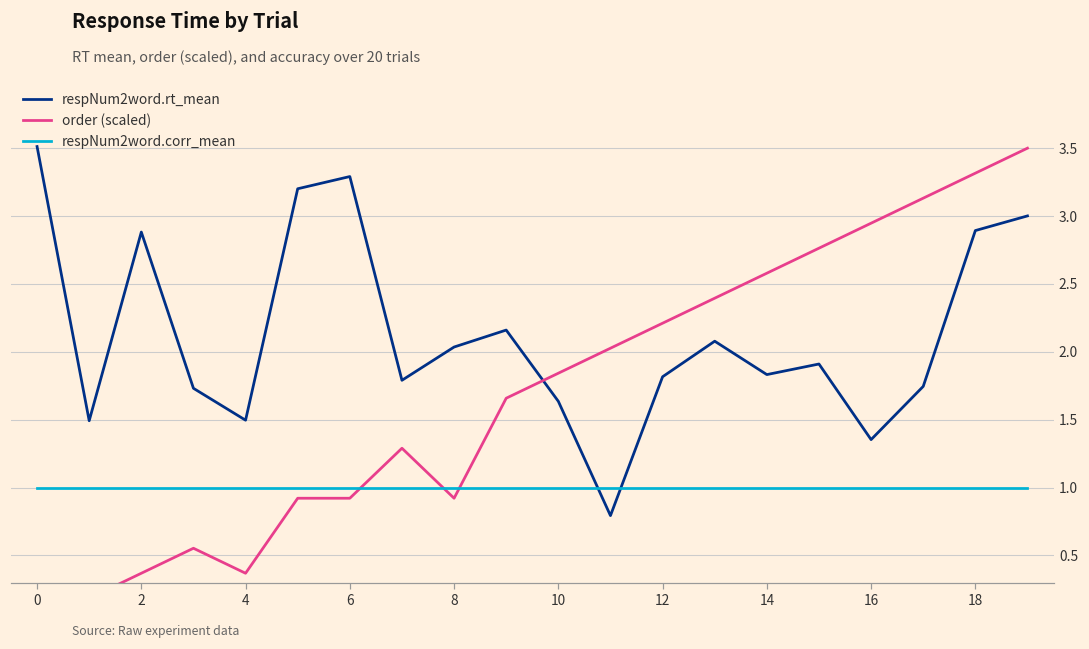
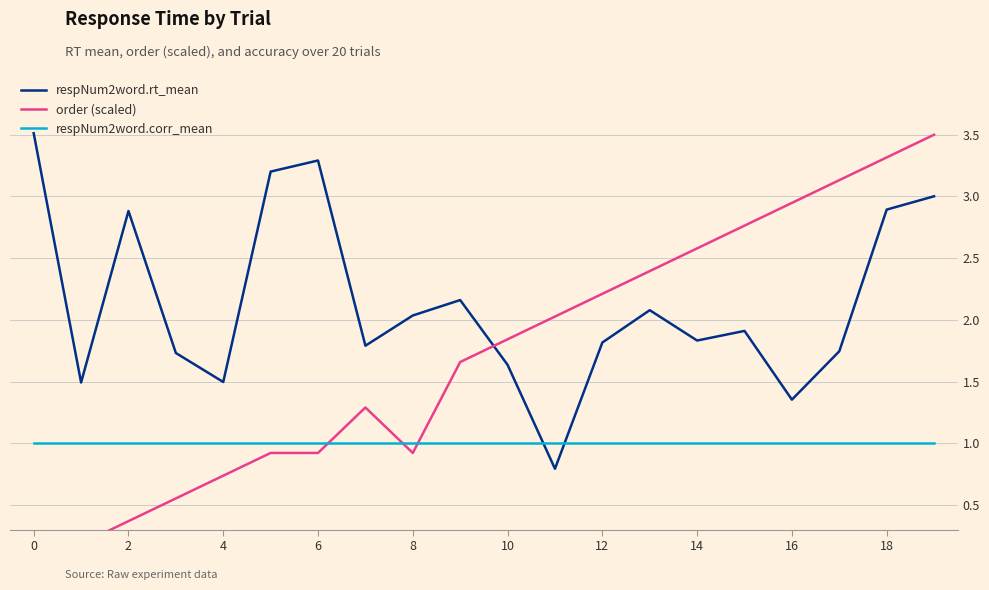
order (scaled), 4: 0.37 -> 0.74
